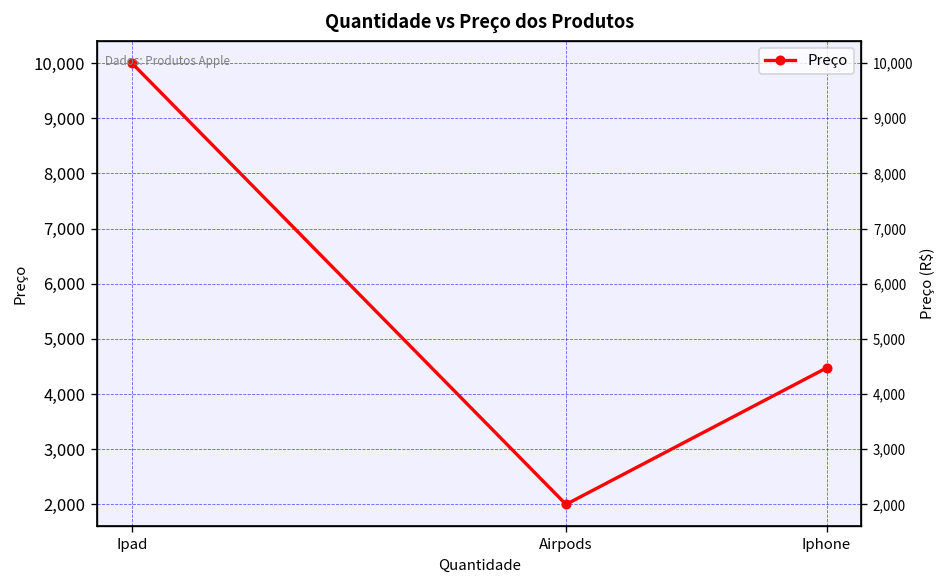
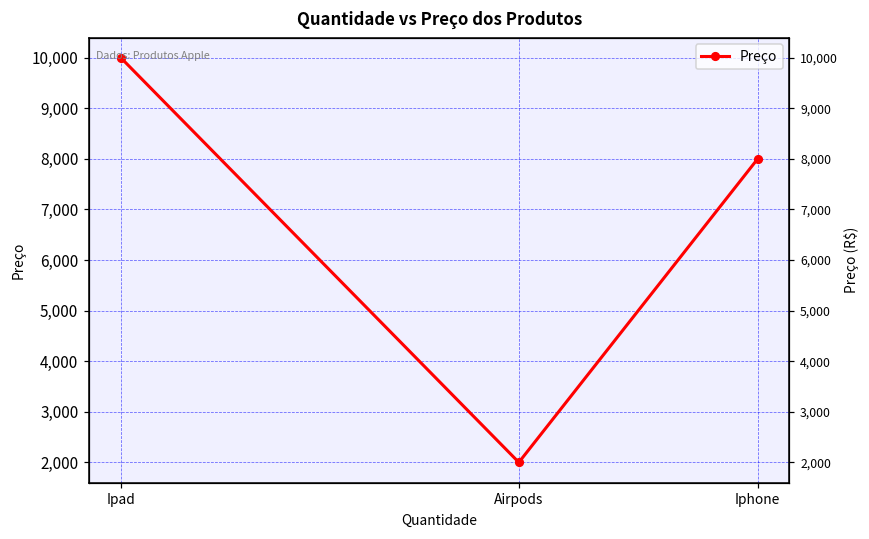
Iphone: 4,500 -> 8,000
